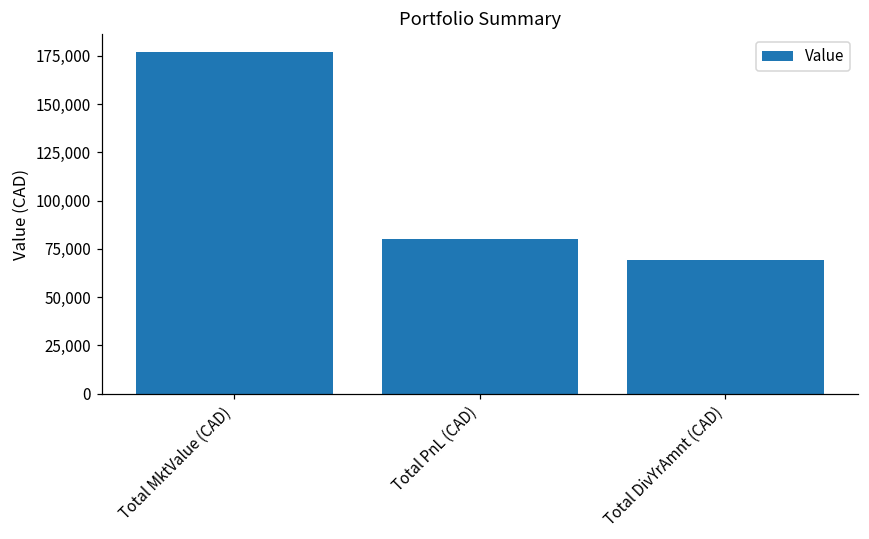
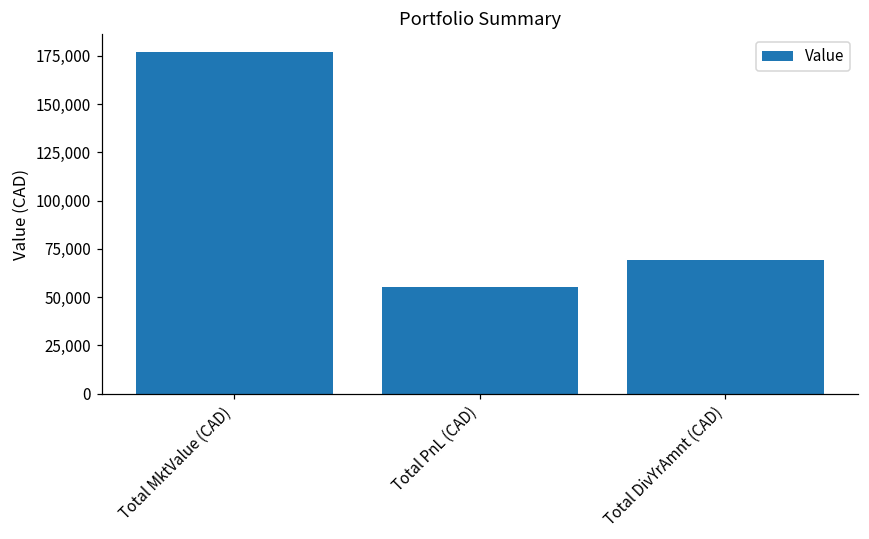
Total PnL (CAD): 80,000 -> 55,000
